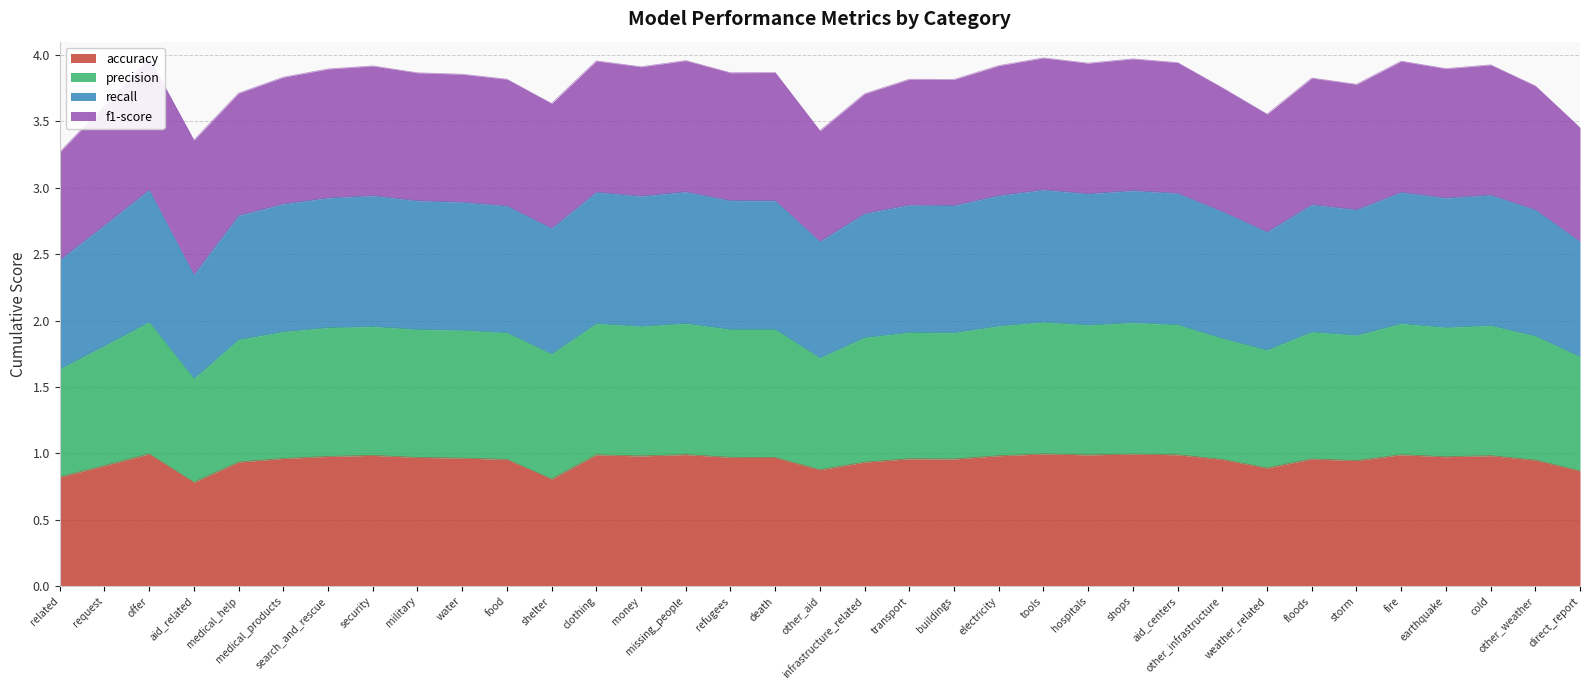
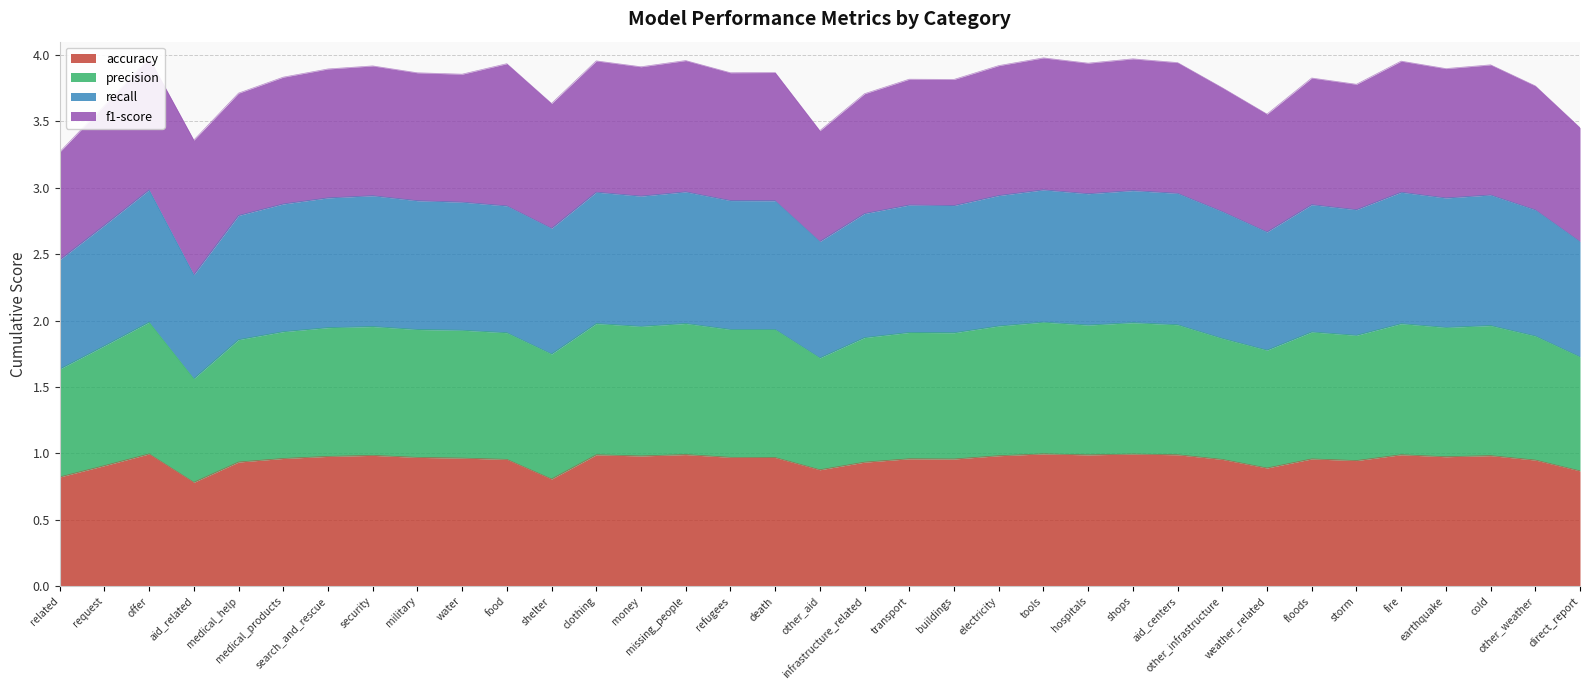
f1-score, food: 0.95 -> 1.07
